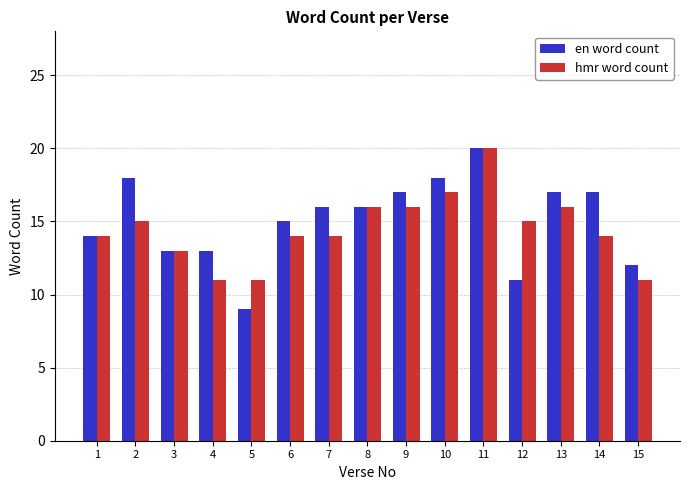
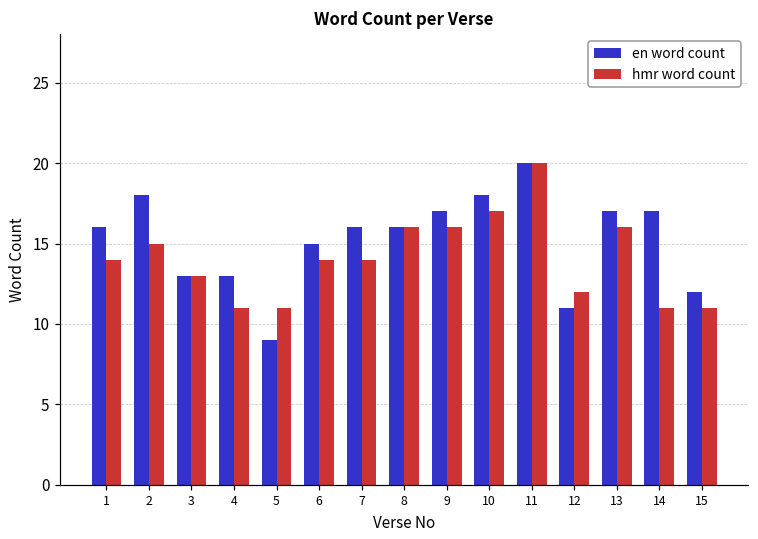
en word count, 1: 14 -> 16
hmr word count, 12: 15 -> 12
hmr word count, 14: 14 -> 11
